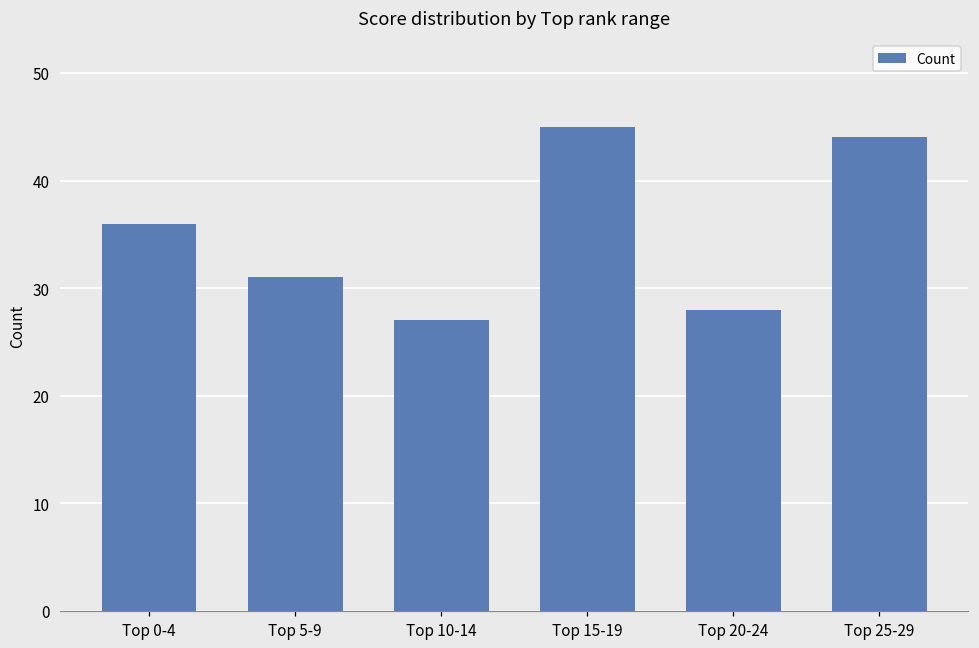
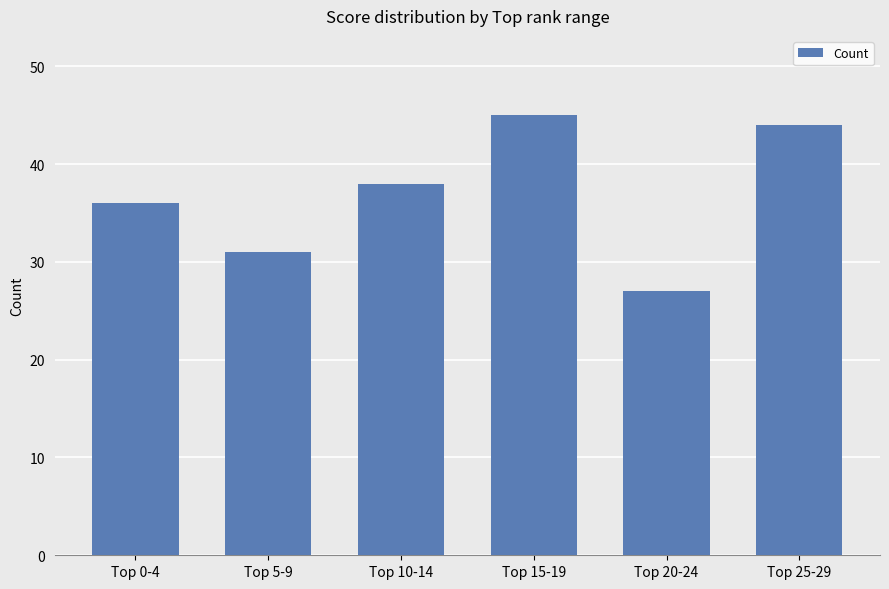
Top 10-14: 27 -> 38
Top 20-24: 28 -> 27
